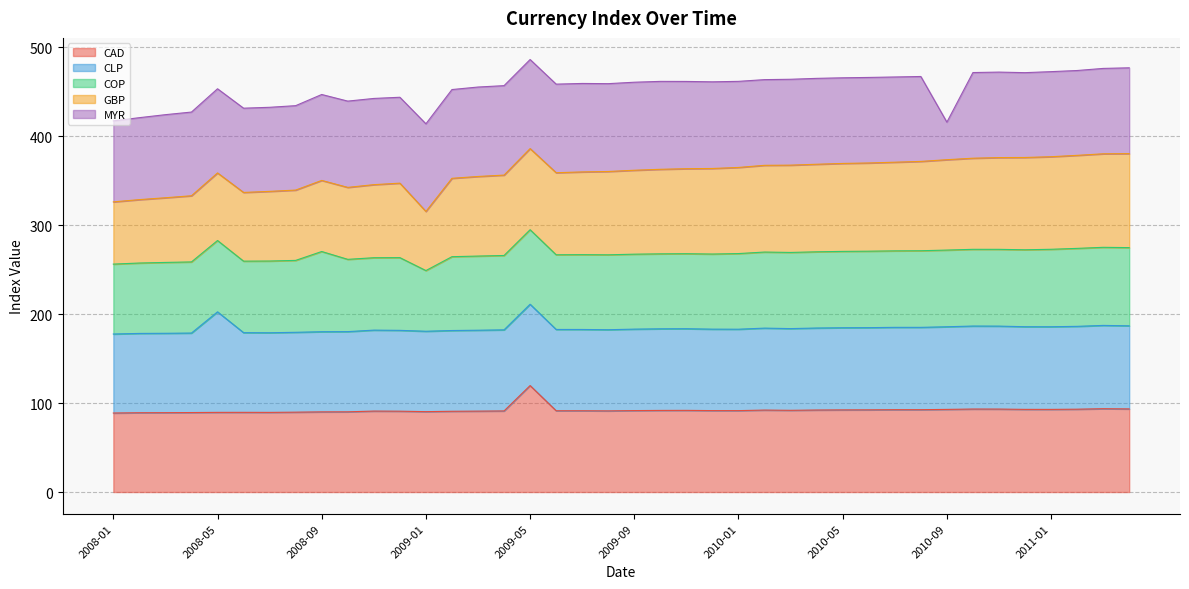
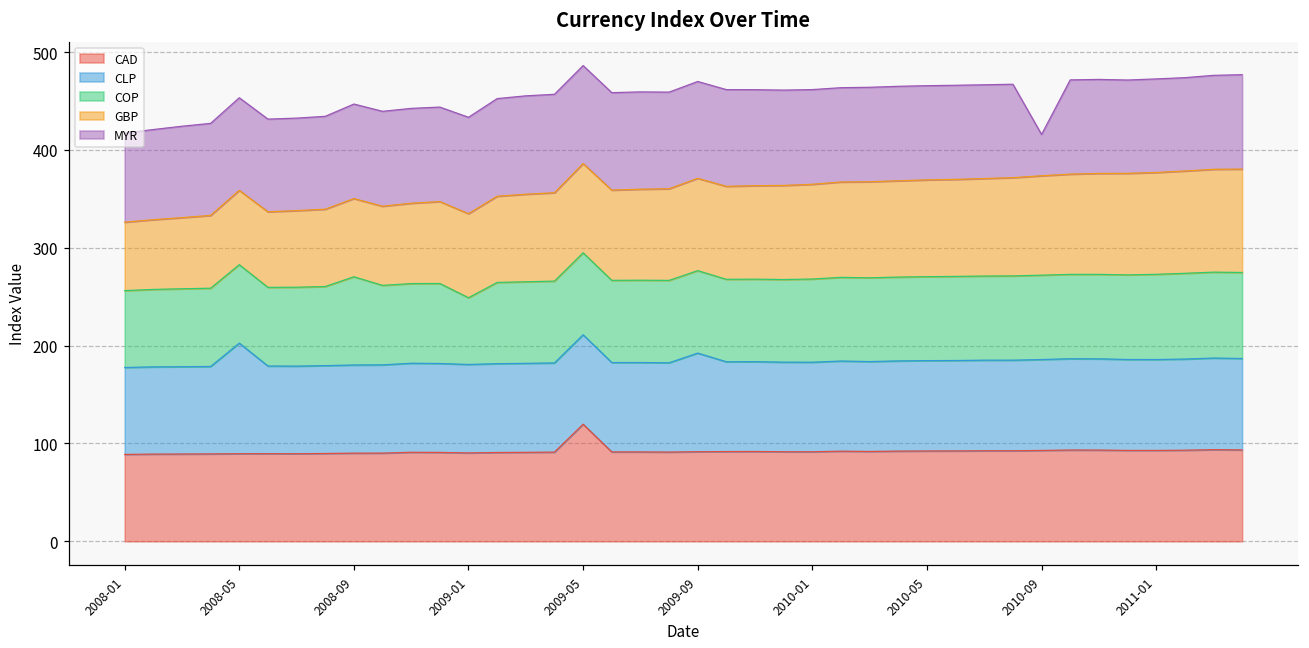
GBP, 2009-01: 70 -> 90
CLP, 2009-09: 90 -> 100
